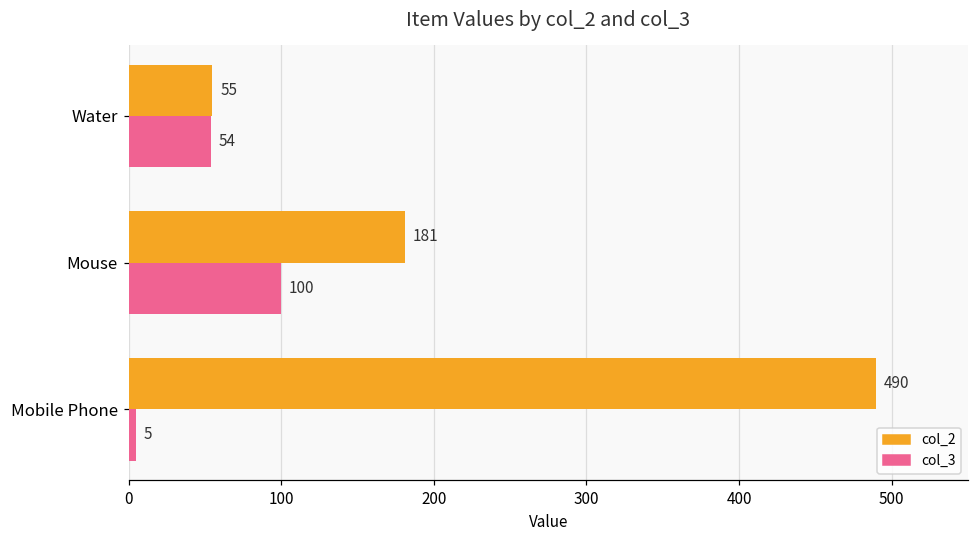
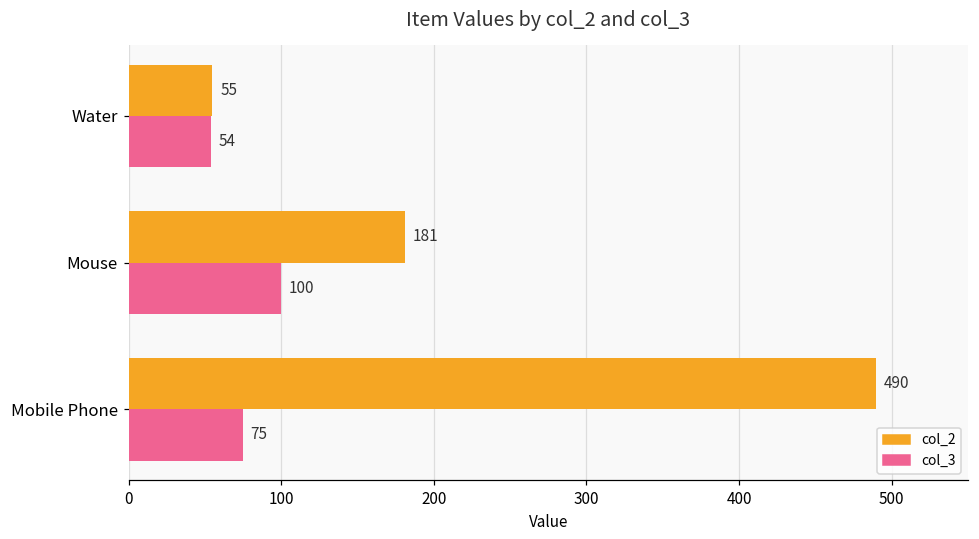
col_3, Mobile Phone: 5 -> 75
